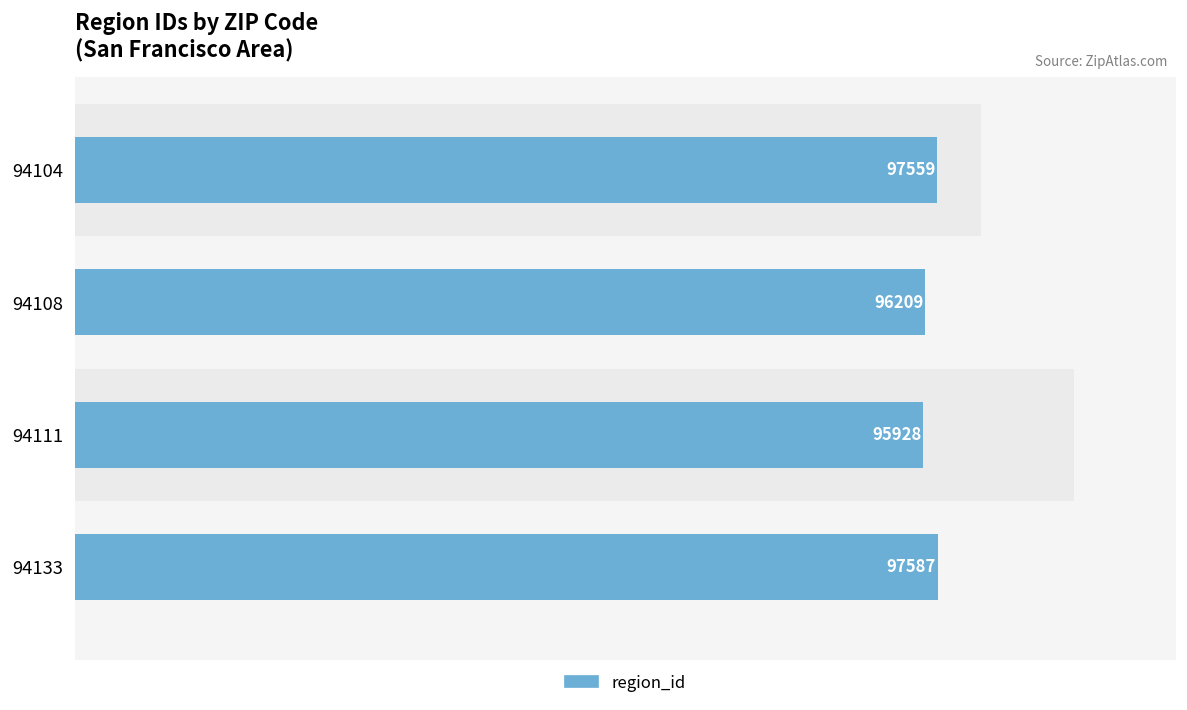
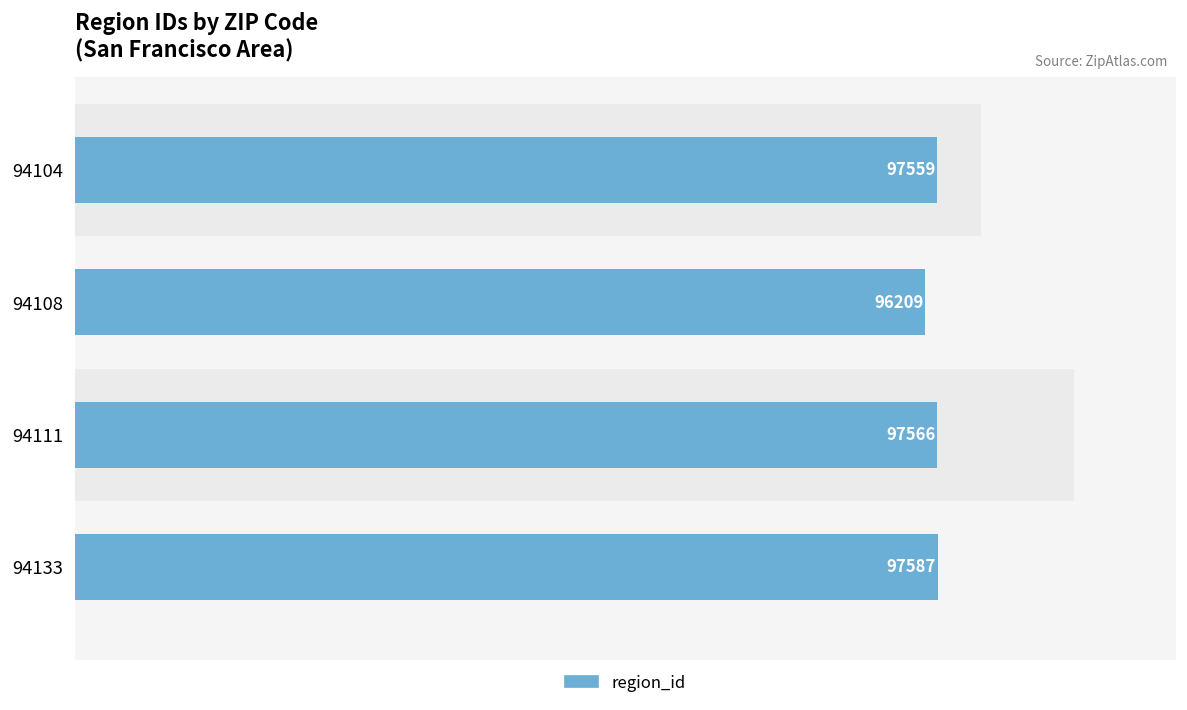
region_id, 94111: 95928 -> 97566
